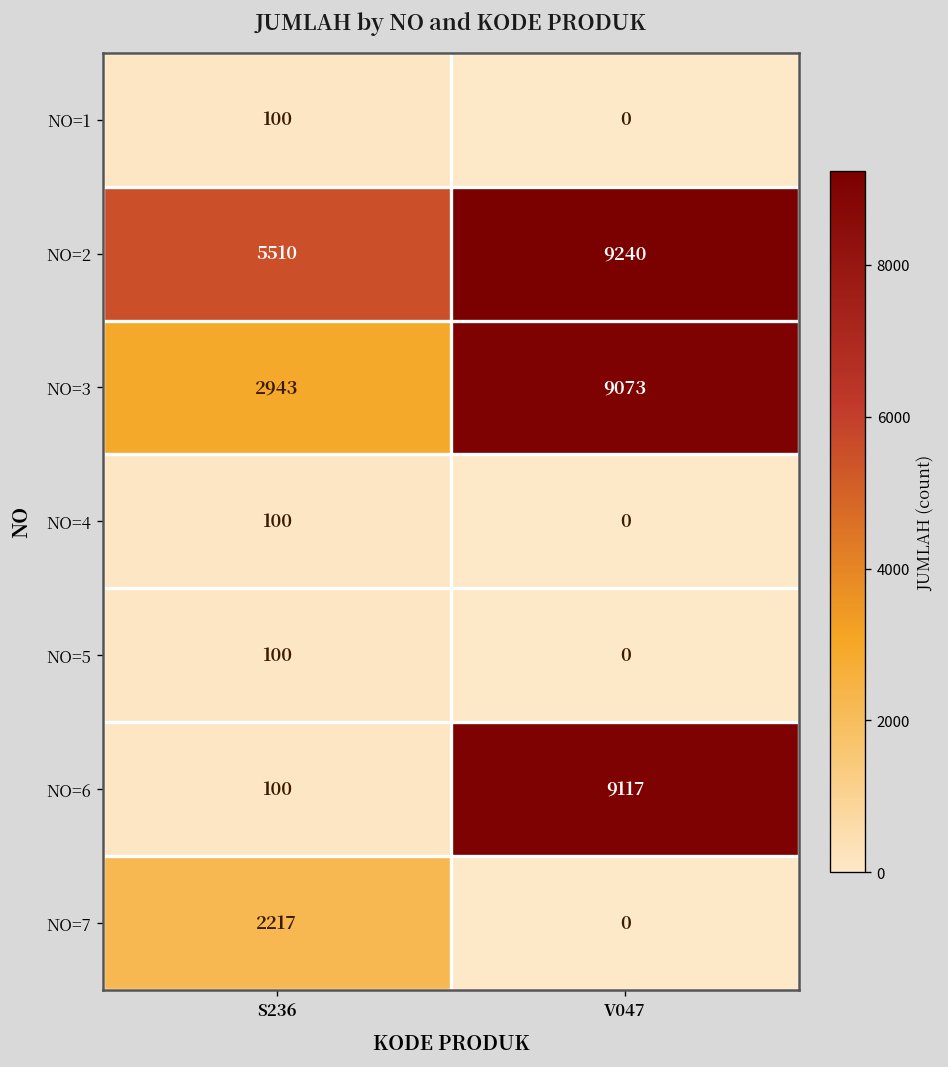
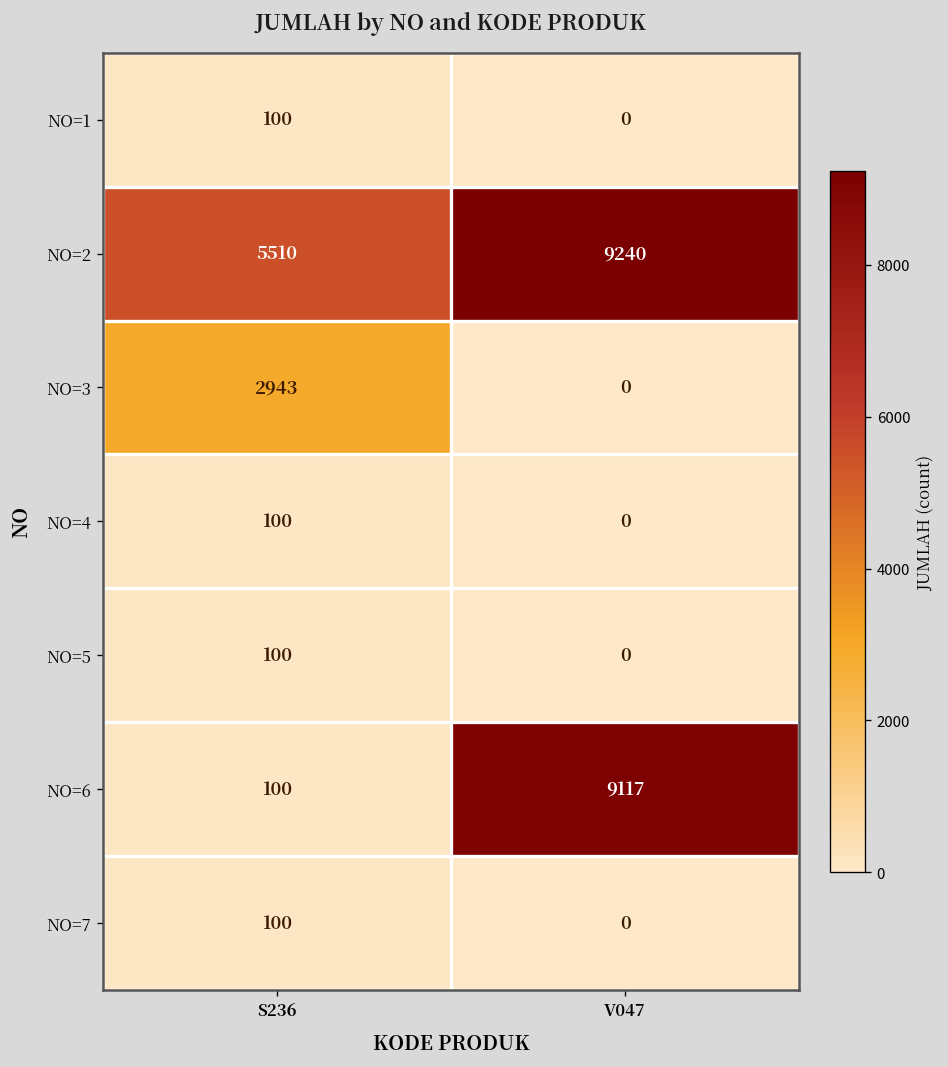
NO=3, V047: 9073 -> 0
NO=7, S236: 2217 -> 100
